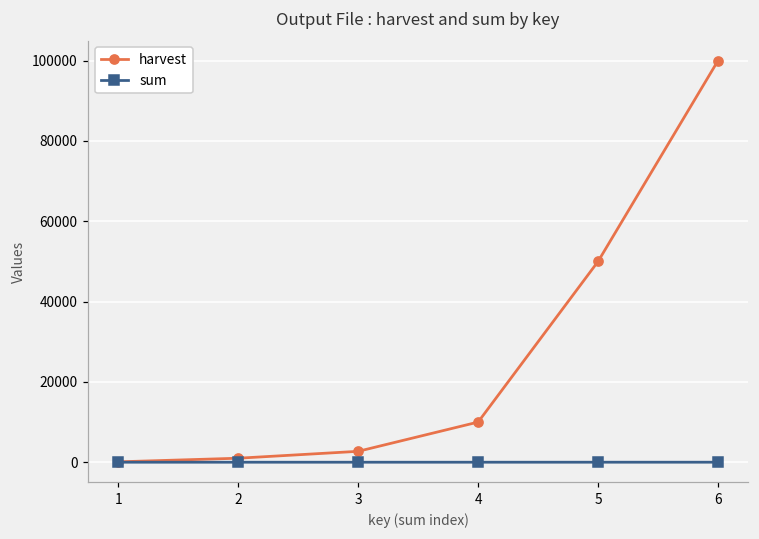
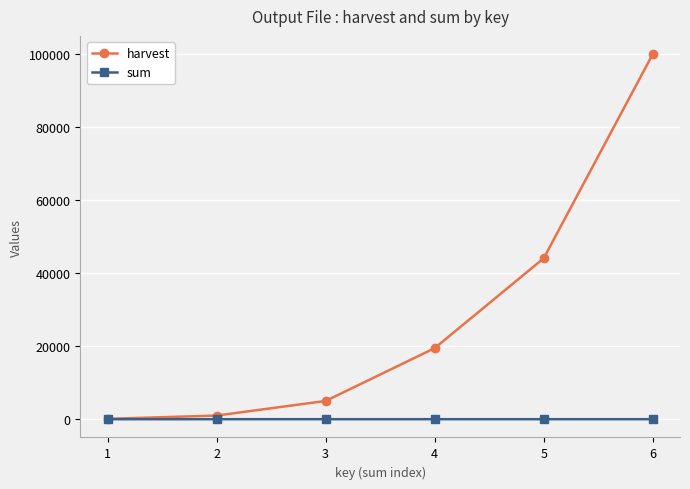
harvest, 3: 3000 -> 5000
harvest, 4: 10000 -> 19000
harvest, 5: 50000 -> 44000
